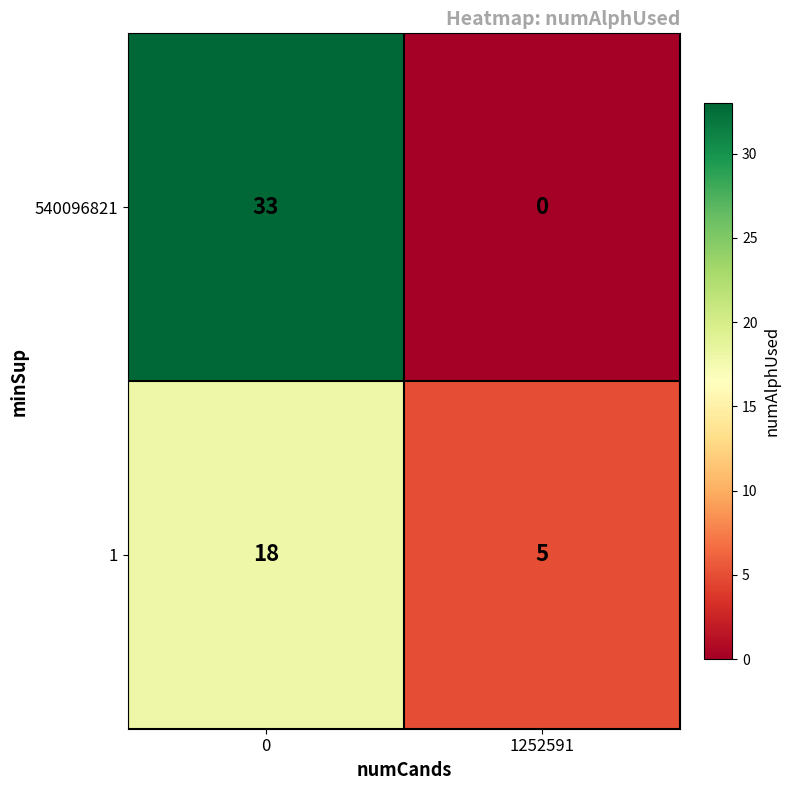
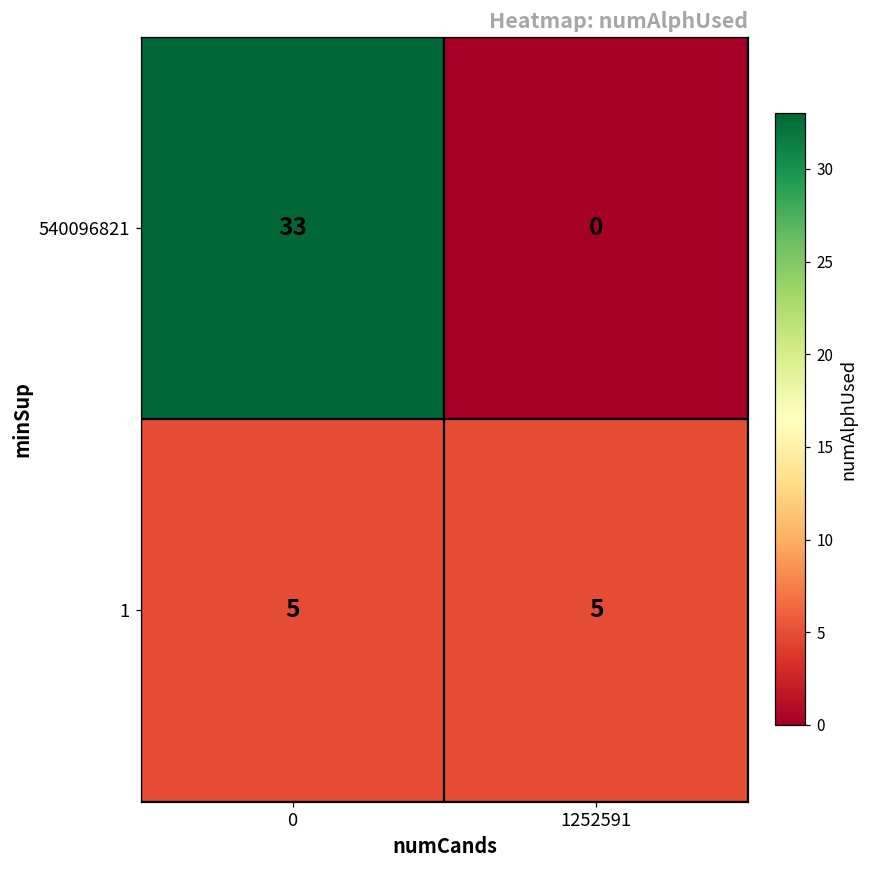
1, 0: 18 -> 5
